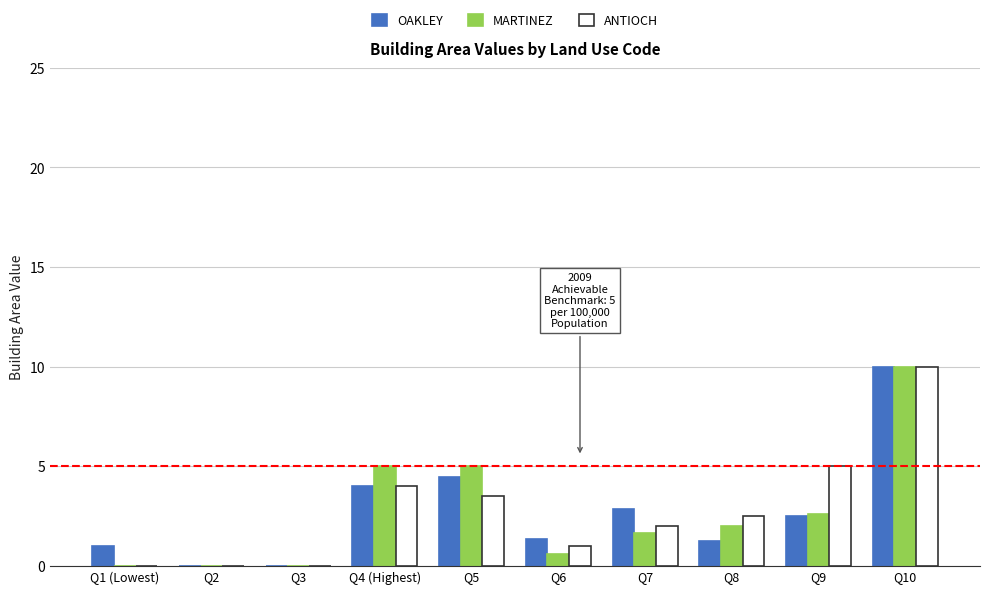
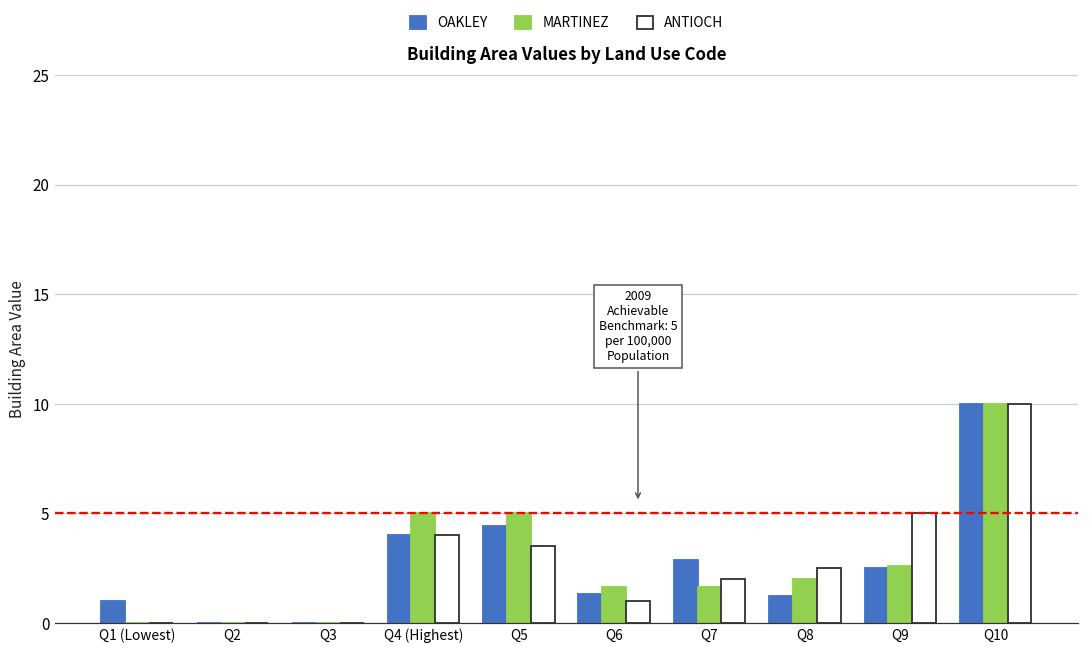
MARTINEZ, Q6: 0.6 -> 1.7
